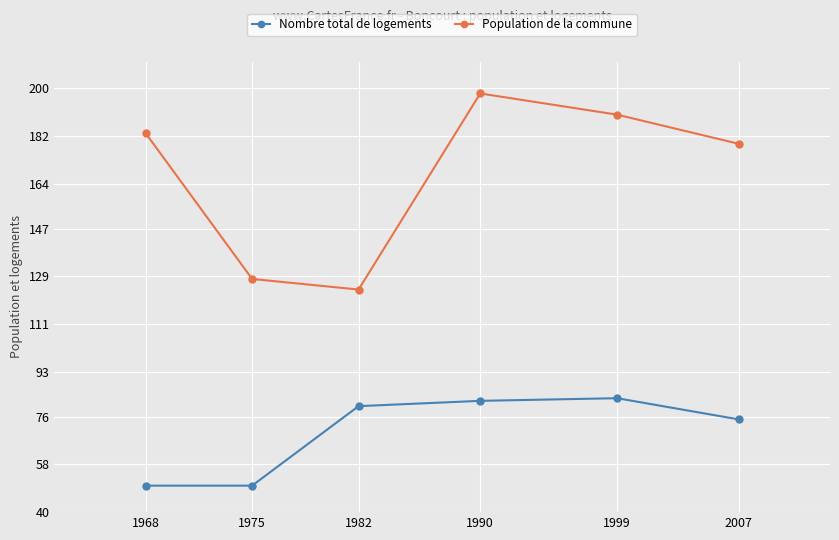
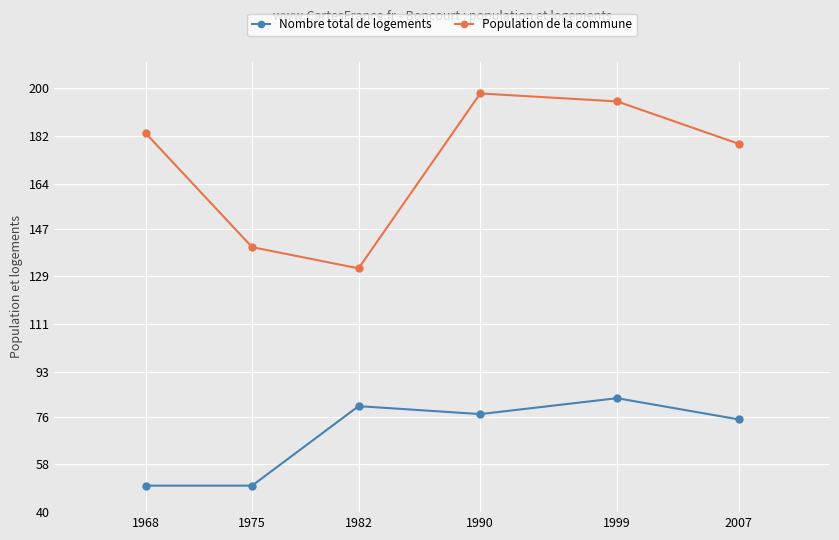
Population de la commune, 1975: 128 -> 140
Population de la commune, 1982: 124 -> 132
Nombre total de logements, 1990: 82 -> 77
Population de la commune, 1999: 190 -> 195
